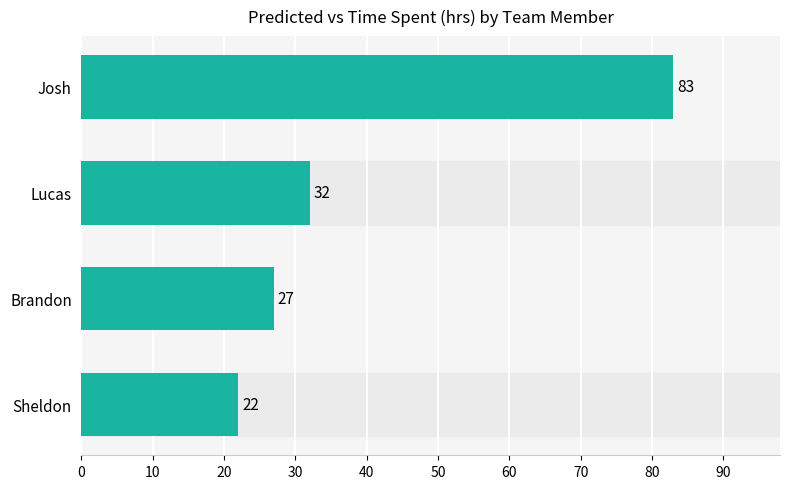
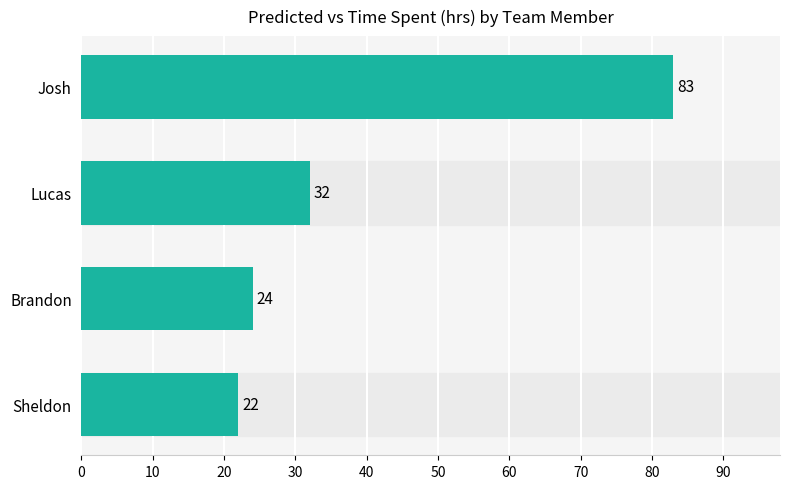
Brandon: 27 -> 24
